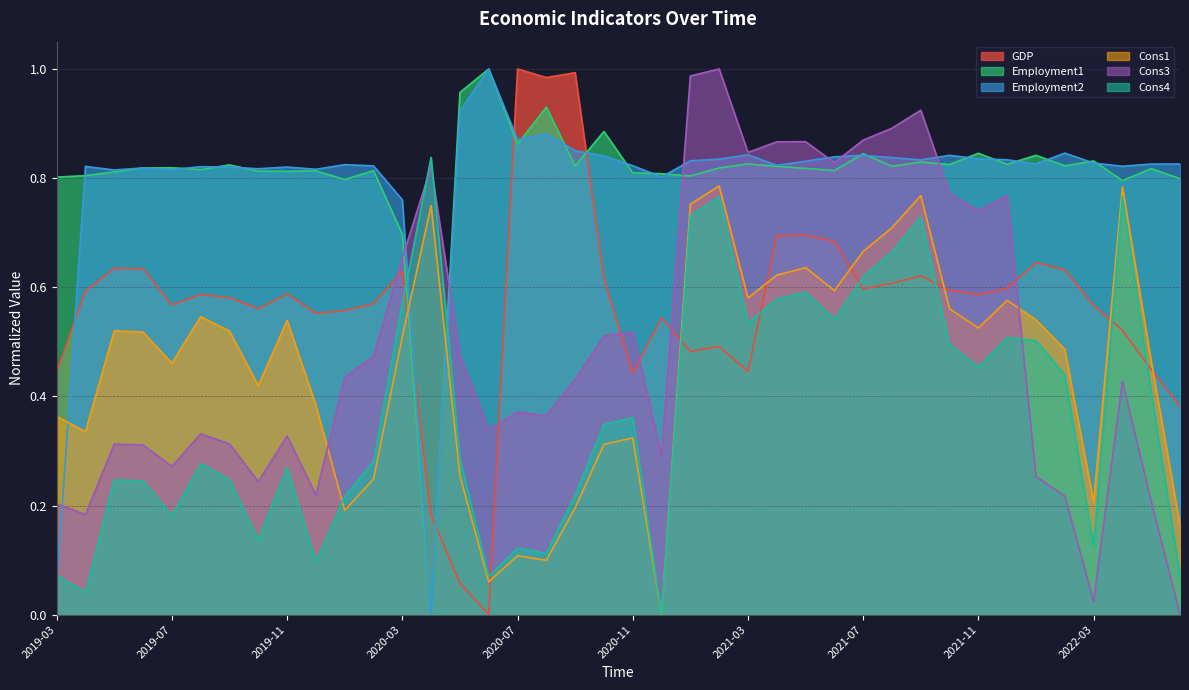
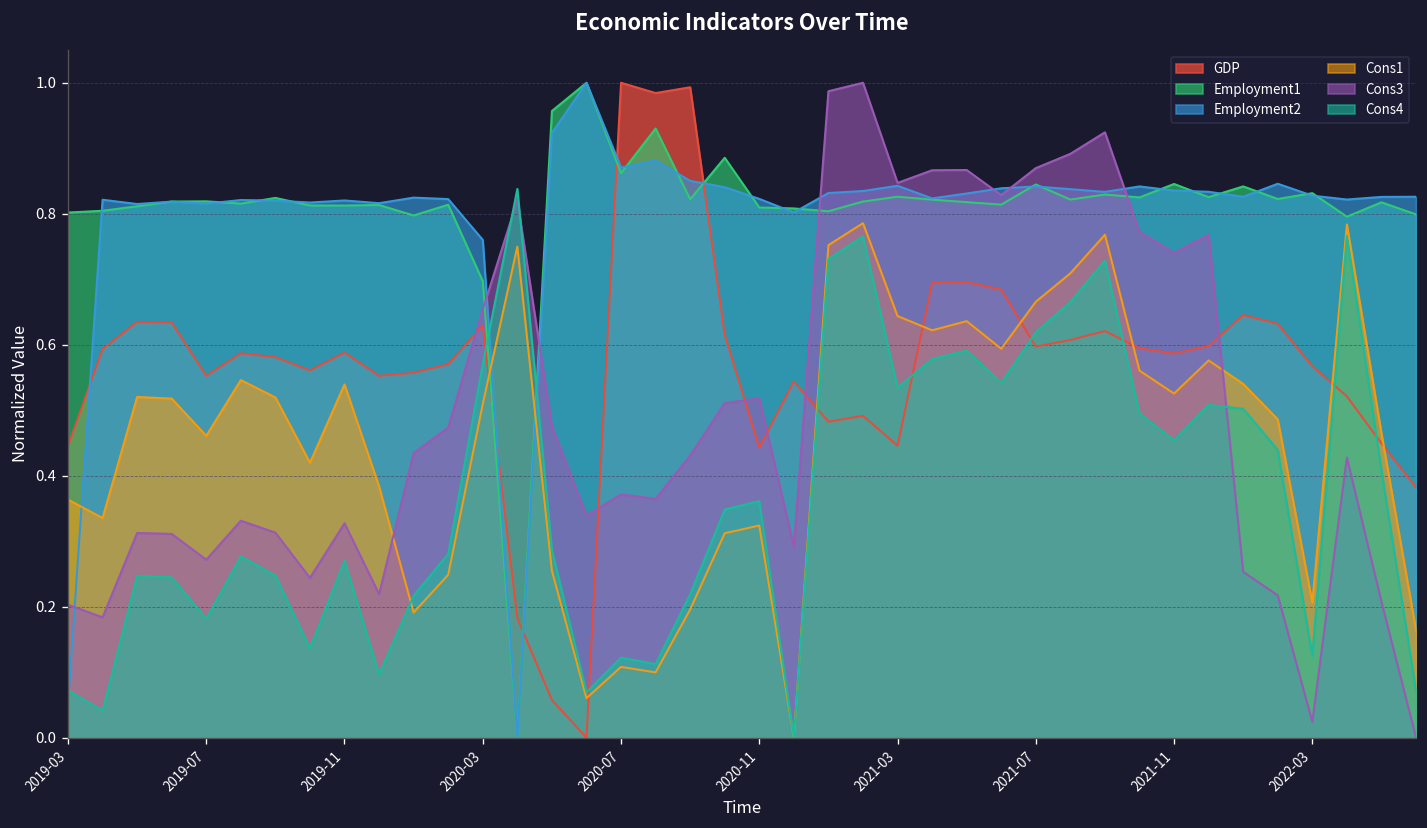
GDP, 2019-07: 0.57 -> 0.55
Cons1, 2021-03: 0.58 -> 0.64
